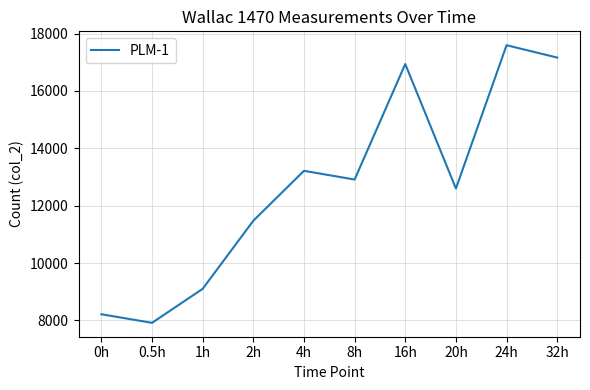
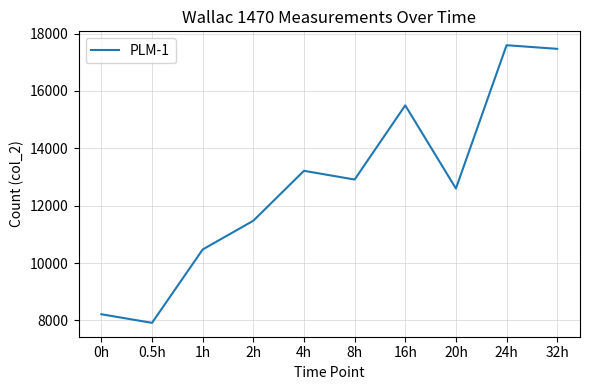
1h: 9100 -> 10500
16h: 16900 -> 15500
32h: 17200 -> 17500
